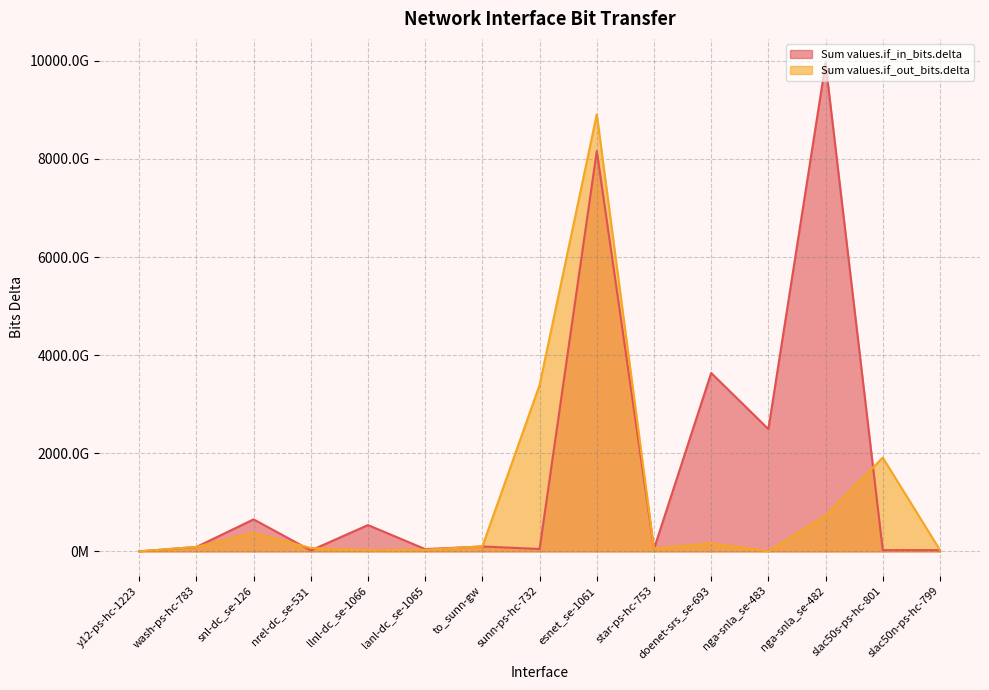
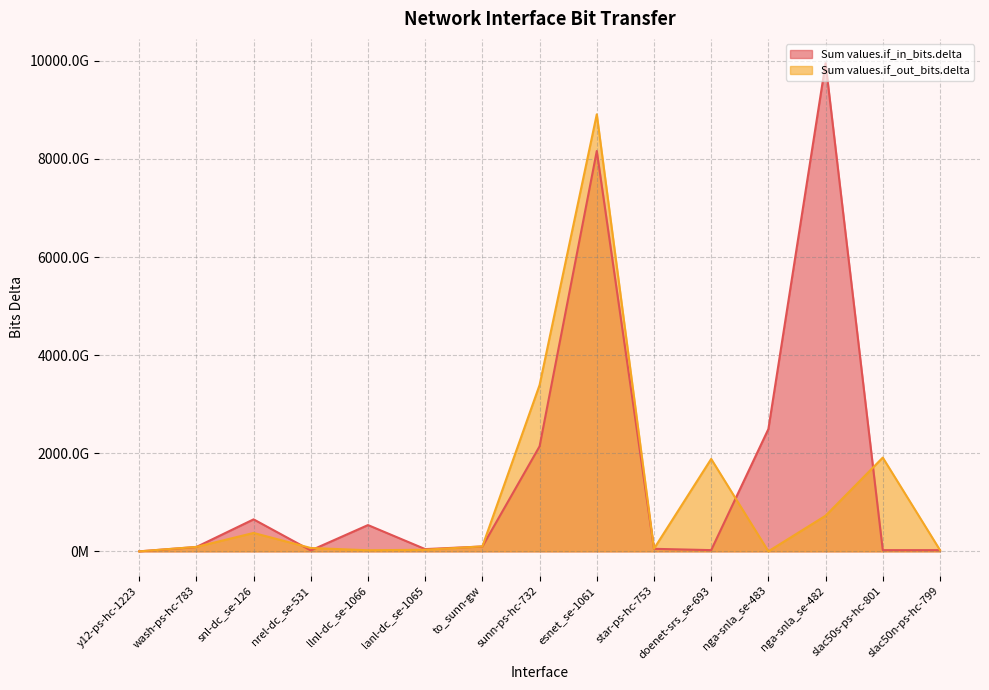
Sum values.if_in_bits.delta, sunn-ps-hc-732: 0 -> 2100000000000
Sum values.if_in_bits.delta, doenet-srs_se-693: 3600000000000 -> 0
Sum values.if_out_bits.delta, doenet-srs_se-693: 200000000000 -> 1900000000000
